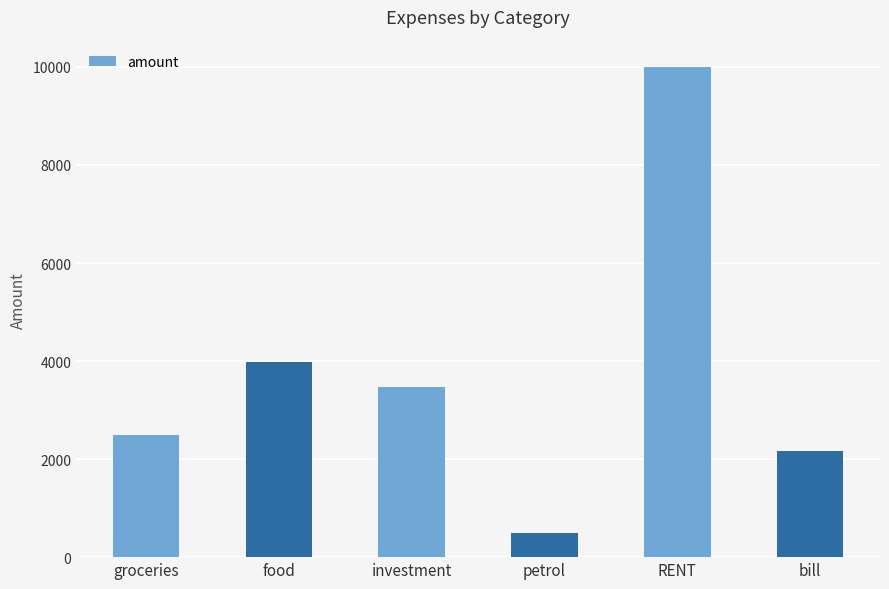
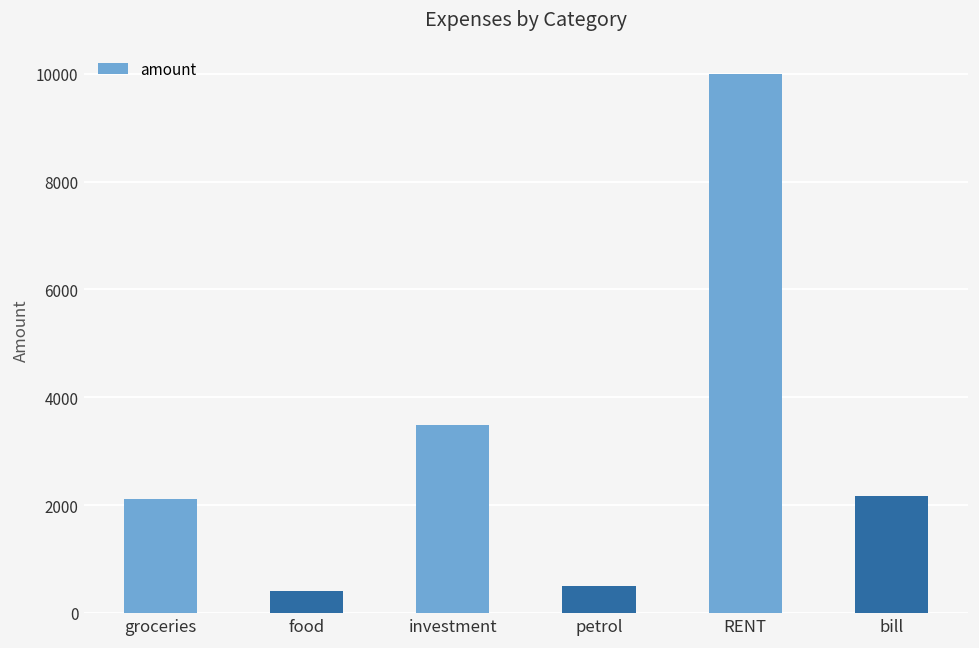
groceries: 2500 -> 2100
food: 4000 -> 400
